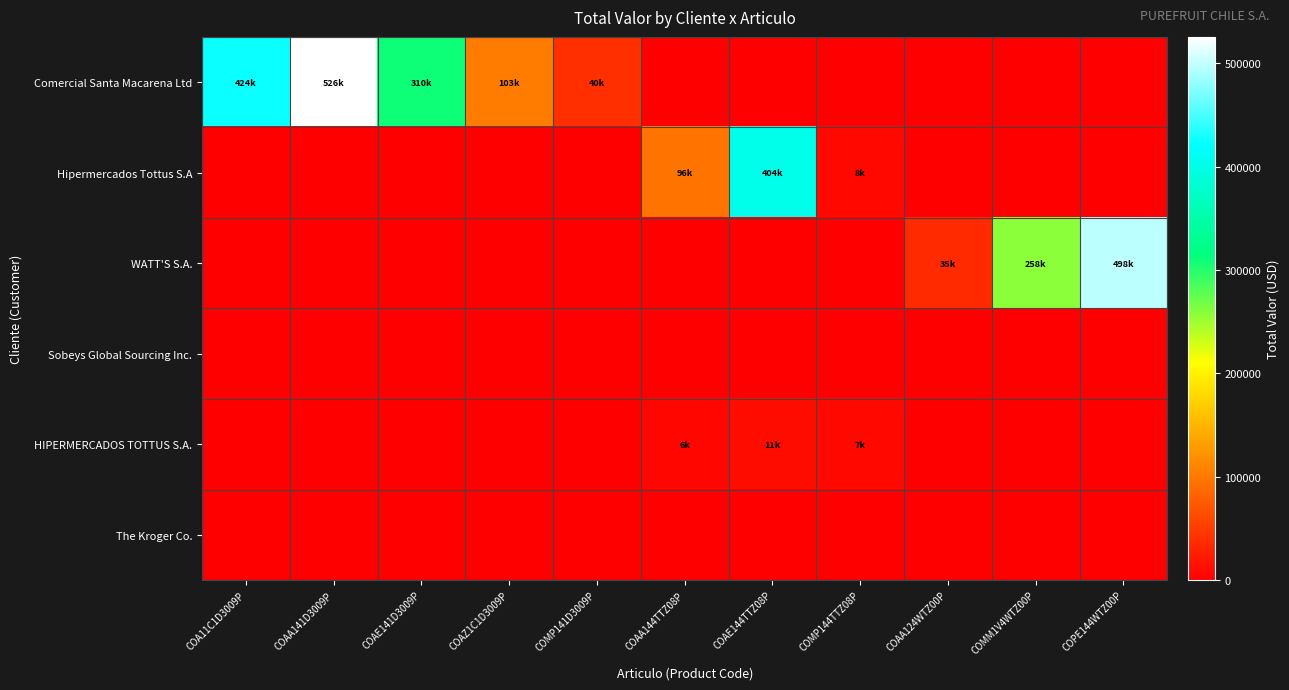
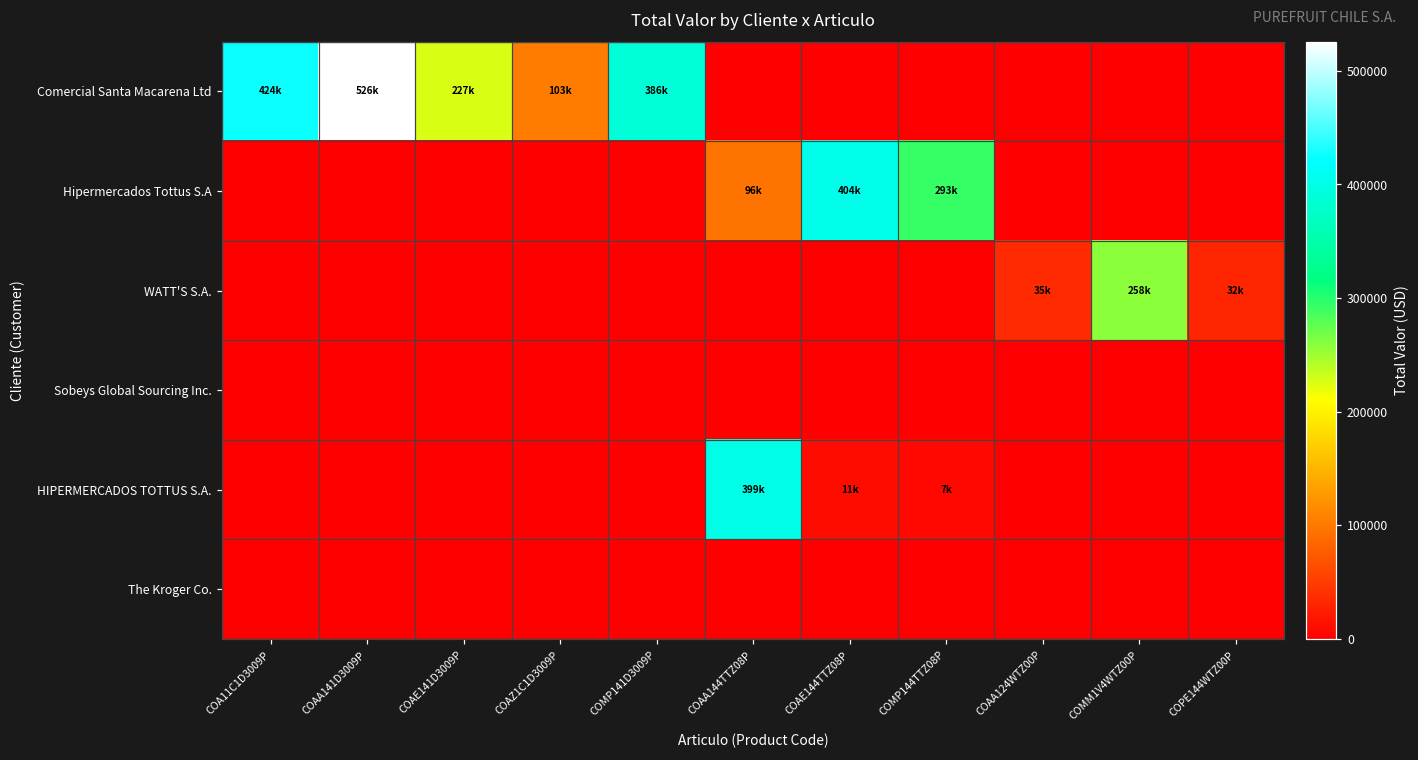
Comercial Santa Macarena Ltd, COAE141D3009P: 310k -> 227k
Comercial Santa Macarena Ltd, COMP141D3009P: 40k -> 386k
Hipermercados Tottus S.A, COMP144TTZ08P: 8k -> 293k
WATT'S S.A., COPE144WTZ00P: 498k -> 32k
HIPERMERCADOS TOTTUS S.A., COAA144TTZ08P: 6k -> 399k
